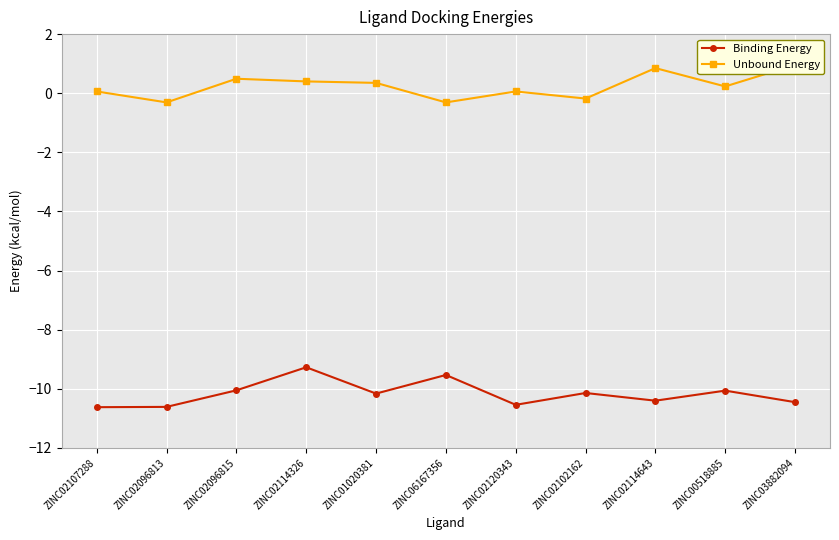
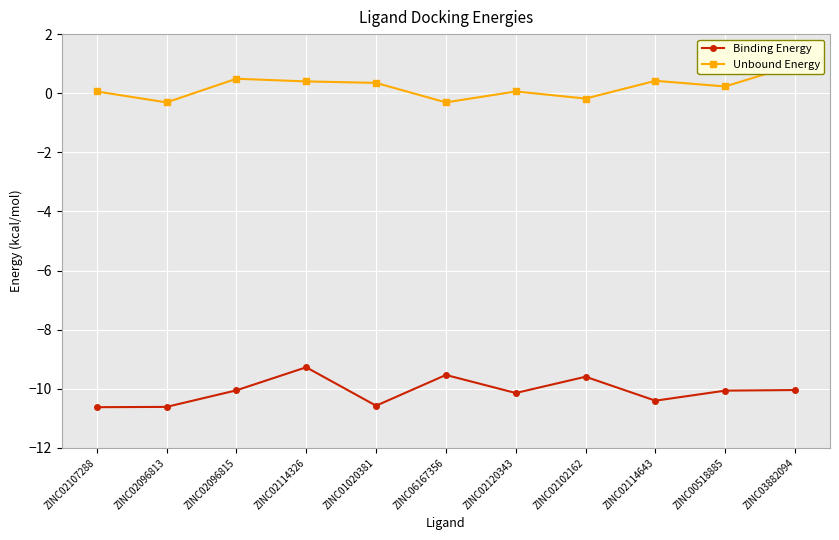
Binding Energy, ZINC01020381: -10.2 -> -10.6
Binding Energy, ZINC02120343: -10.5 -> -10.1
Binding Energy, ZINC02102162: -10.1 -> -9.6
Unbound Energy, ZINC02114643: 0.9 -> 0.4
Binding Energy, ZINC03882094: -10.5 -> -10.0
